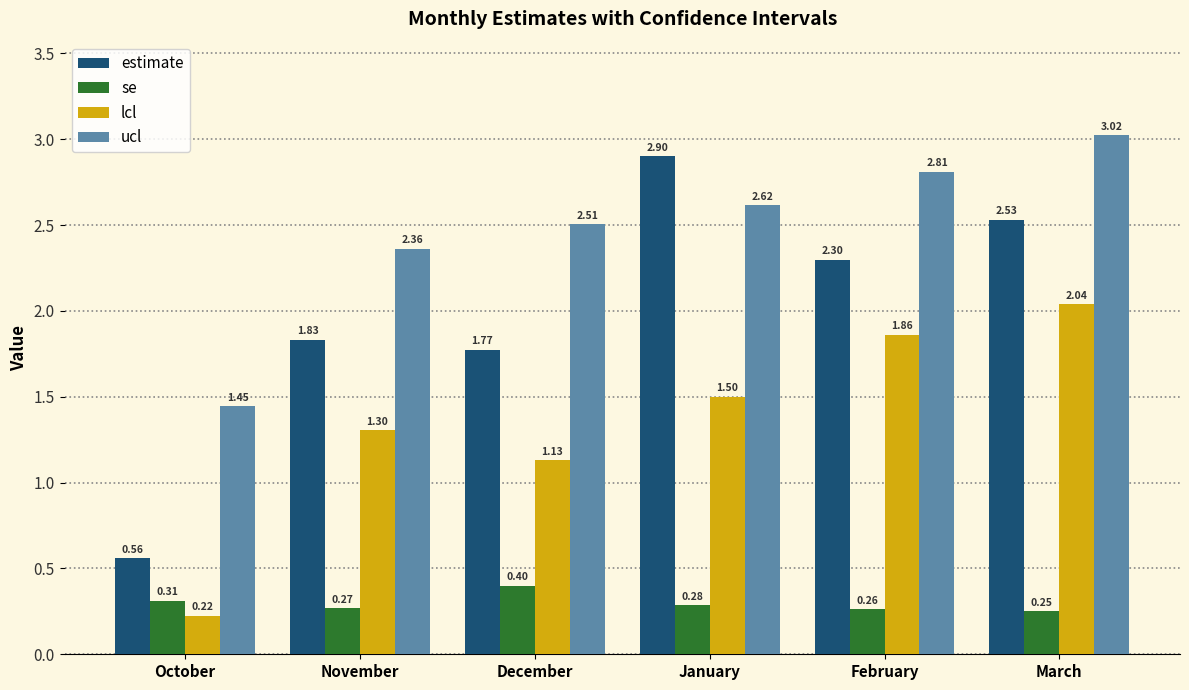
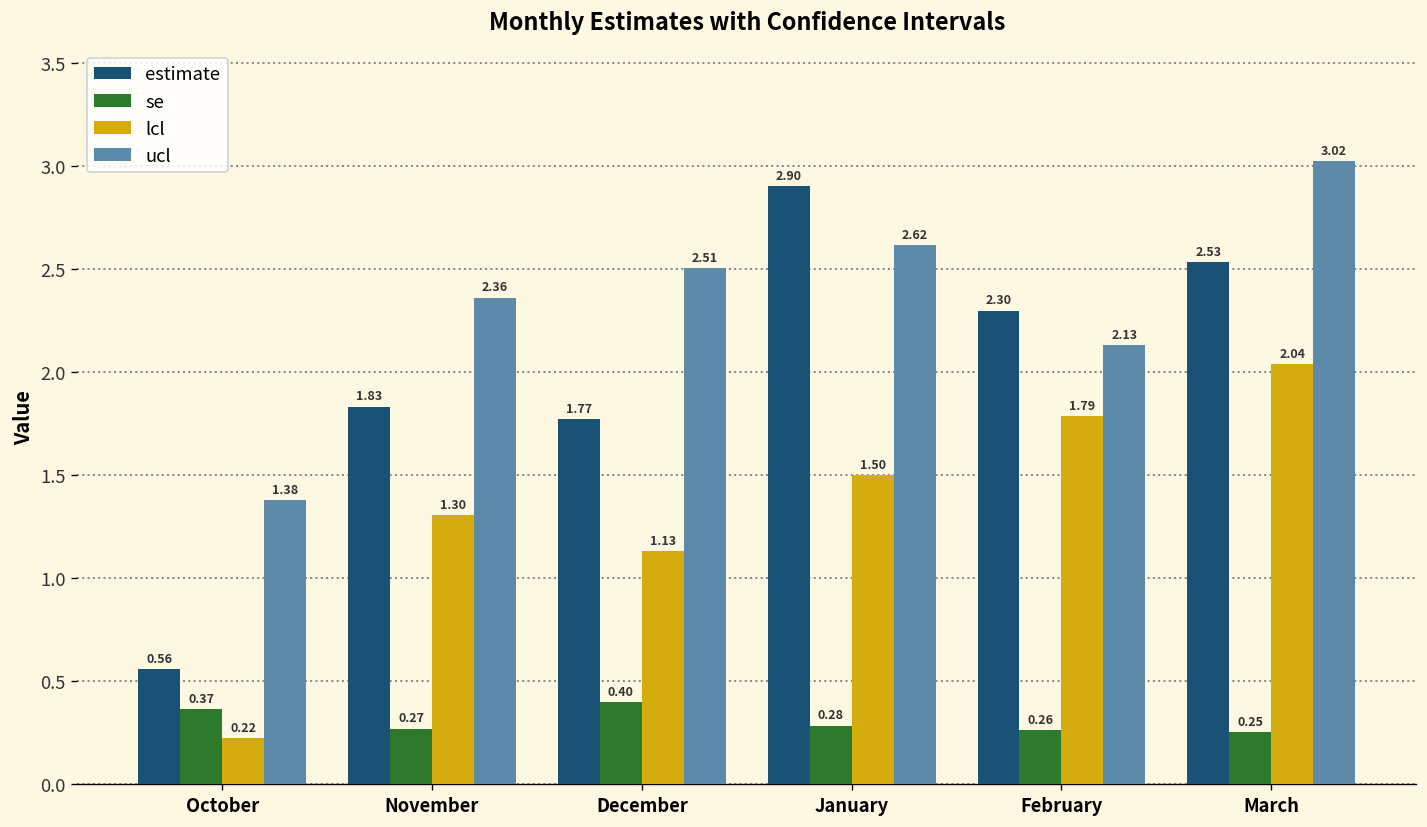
se, October: 0.31 -> 0.37
ucl, October: 1.45 -> 1.38
lcl, February: 1.86 -> 1.79
ucl, February: 2.81 -> 2.13
